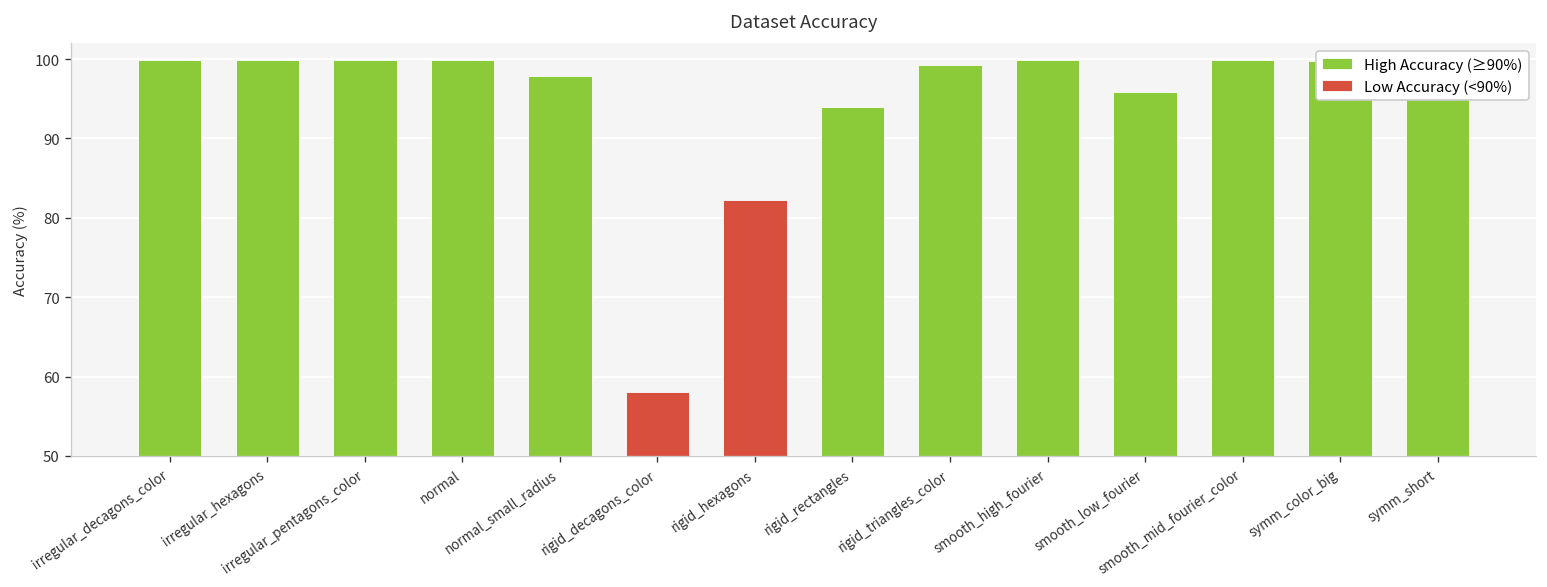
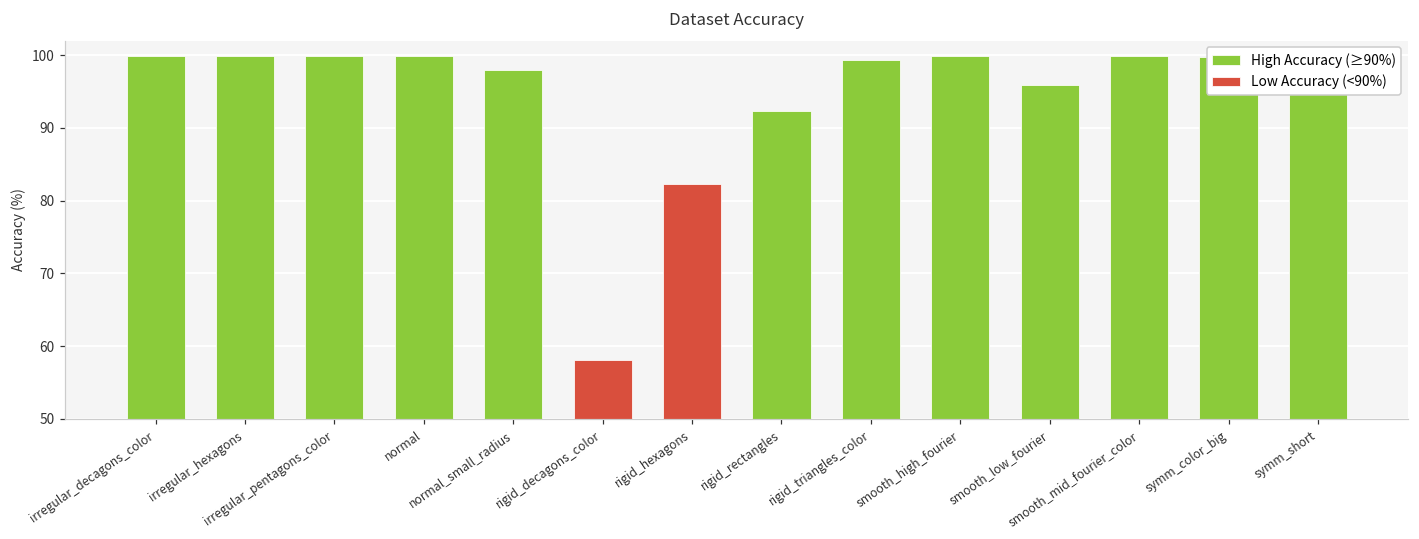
rigid_rectangles: 94 -> 92
